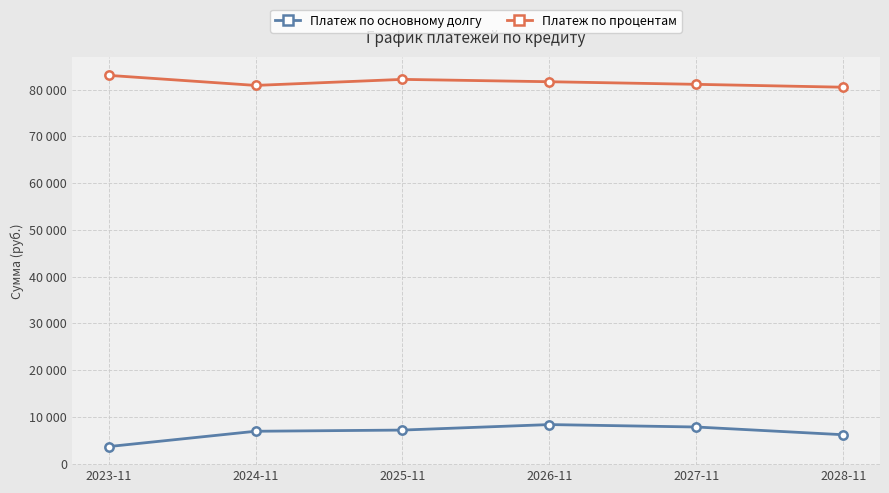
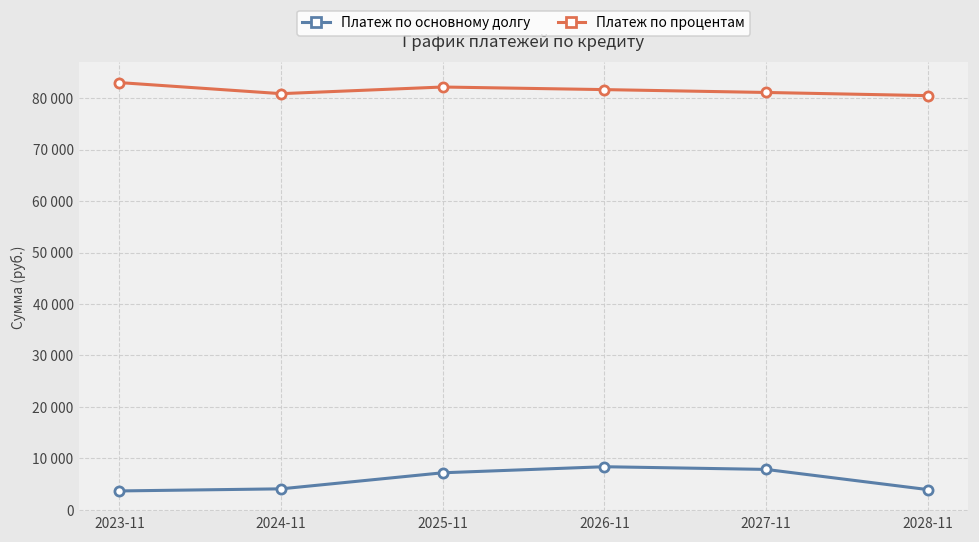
Платеж по основному долгу, 2024-11: 7000 -> 4000
Платеж по основному долгу, 2028-11: 6000 -> 4000
